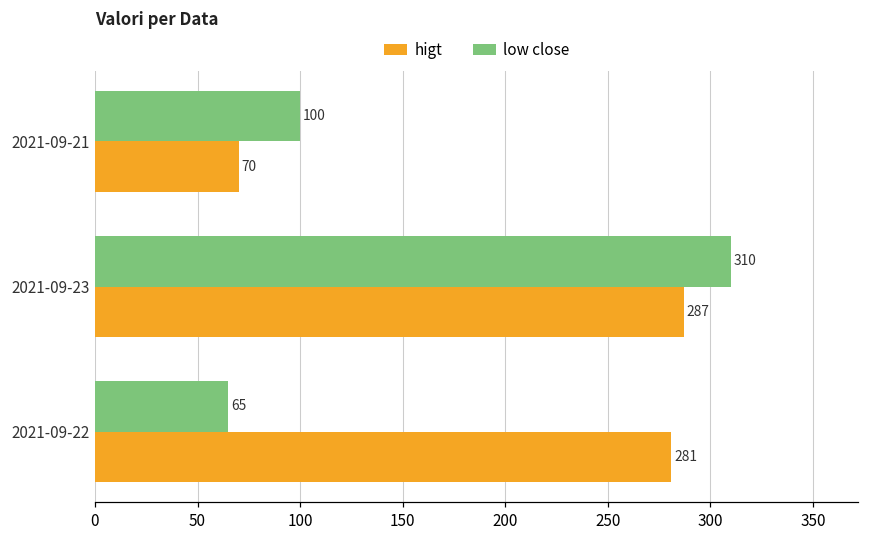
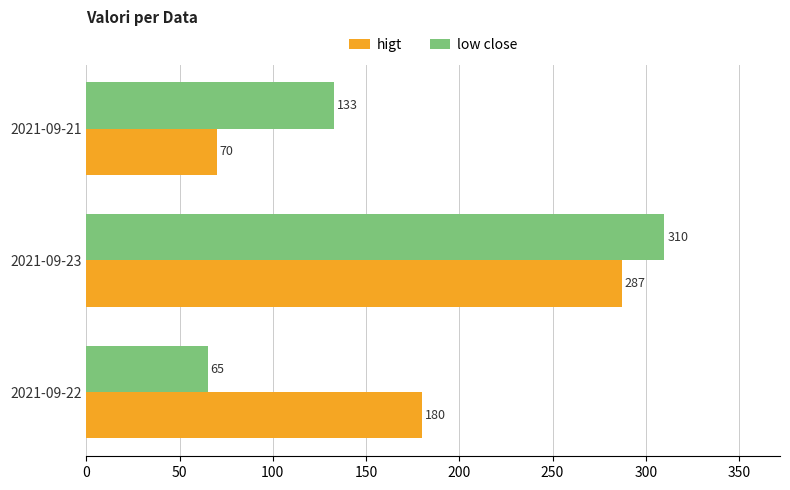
low close, 2021-09-21: 100 -> 133
higt, 2021-09-22: 281 -> 180
